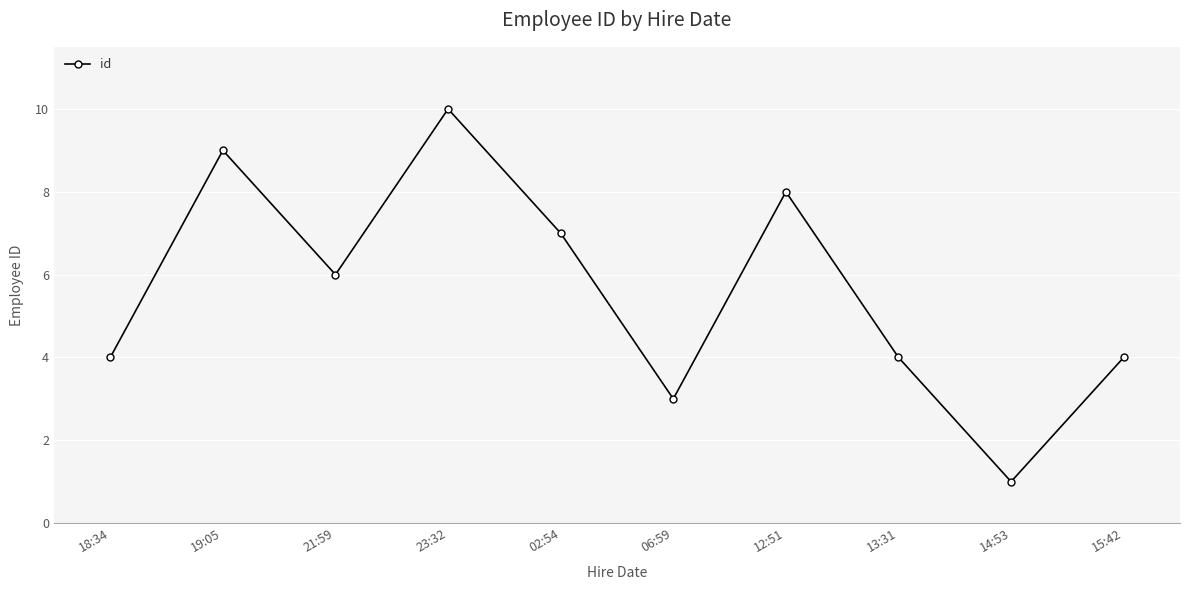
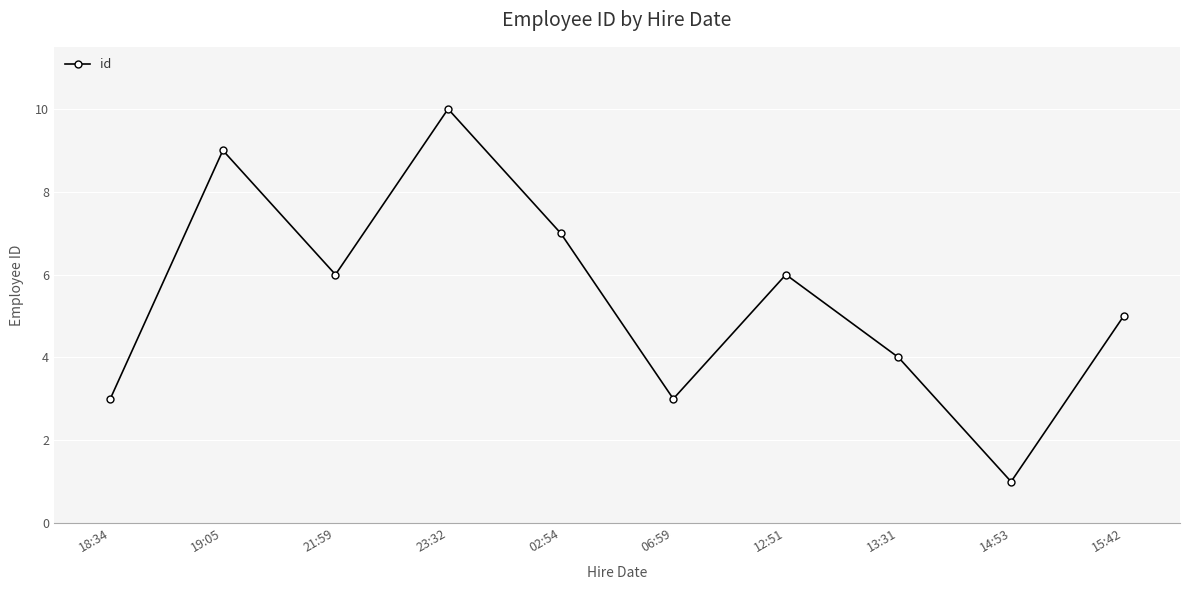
18:34: 4 -> 3
12:51: 8 -> 6
15:42: 4 -> 5
